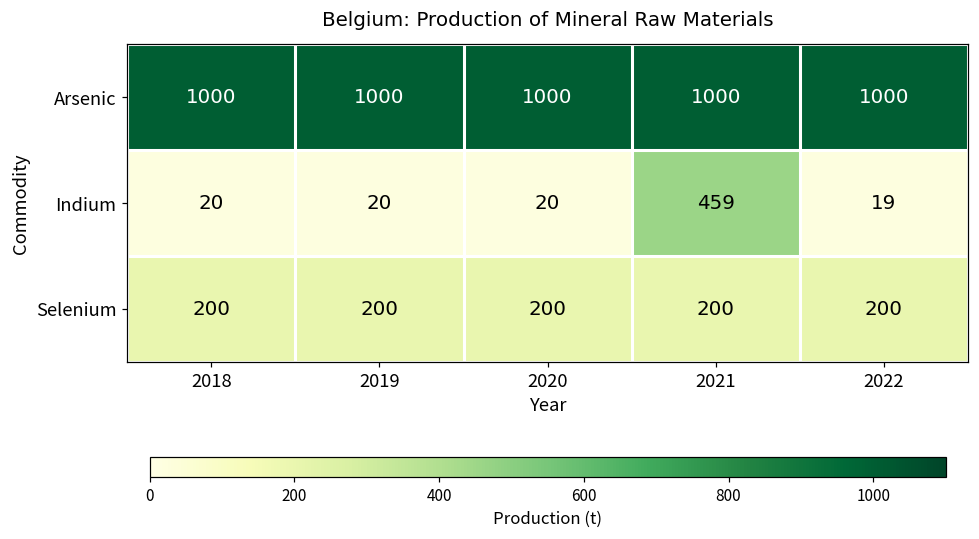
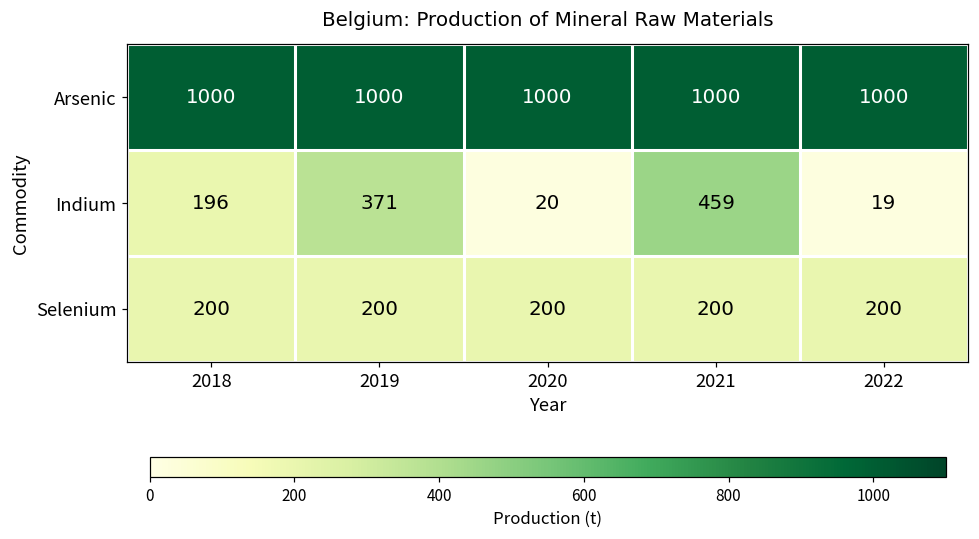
Indium, 2018: 20 -> 196
Indium, 2019: 20 -> 371
